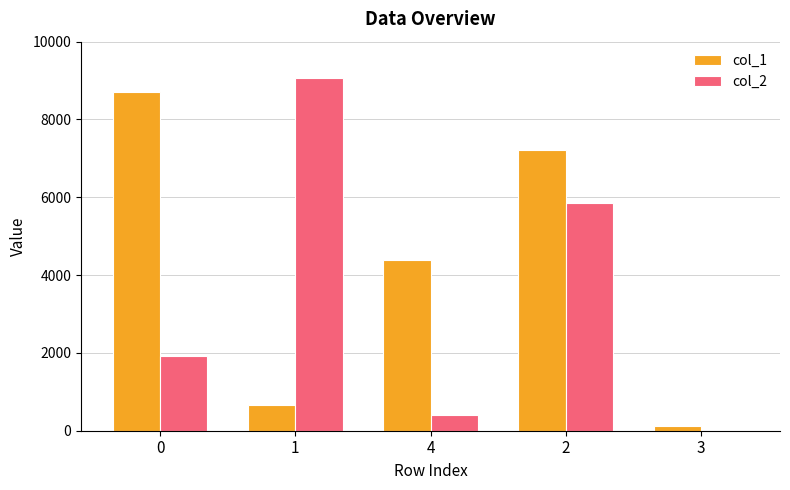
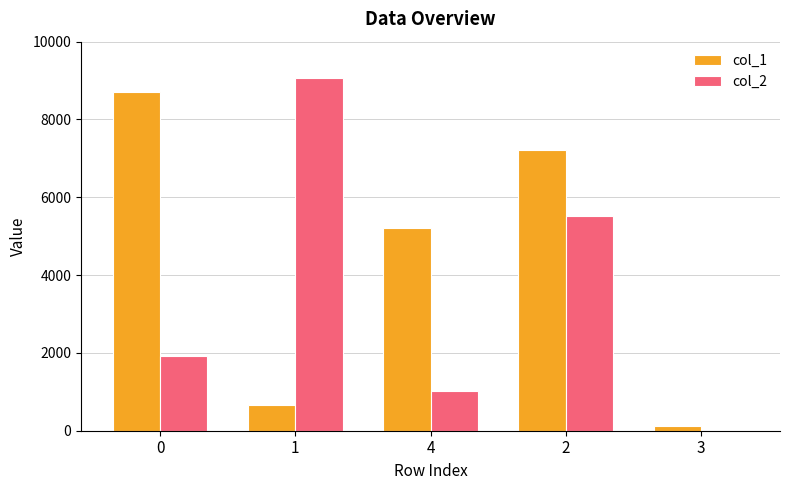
col_1, 4: 4400 -> 5200
col_2, 4: 400 -> 1000
col_2, 2: 5900 -> 5500
